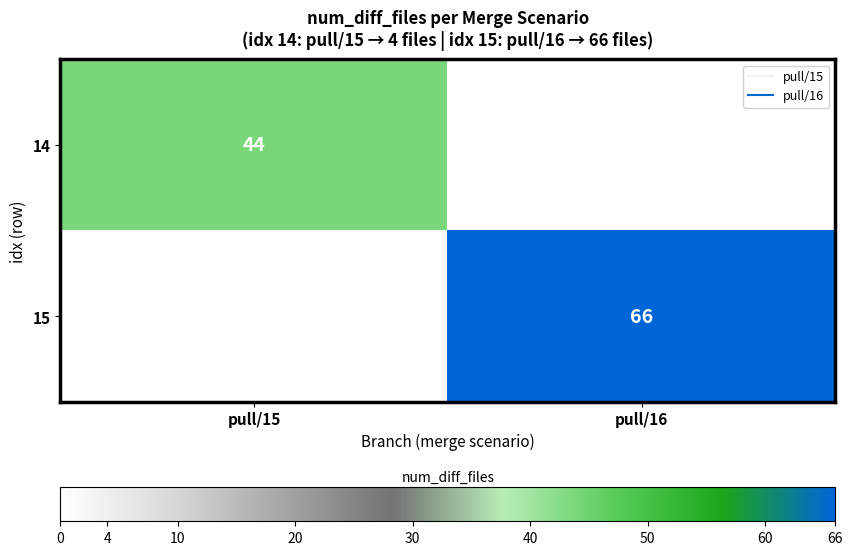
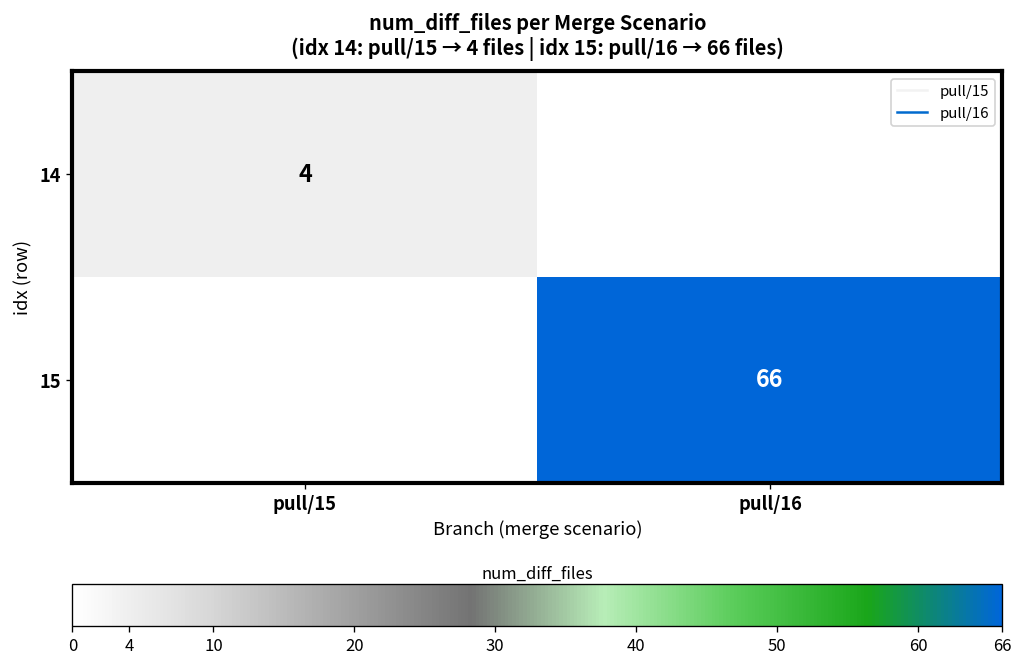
14, pull/15: 44 -> 4
